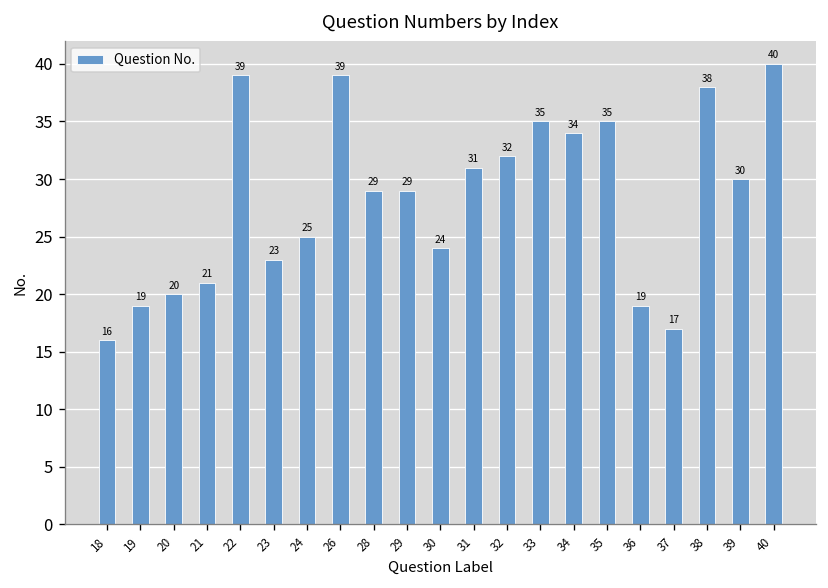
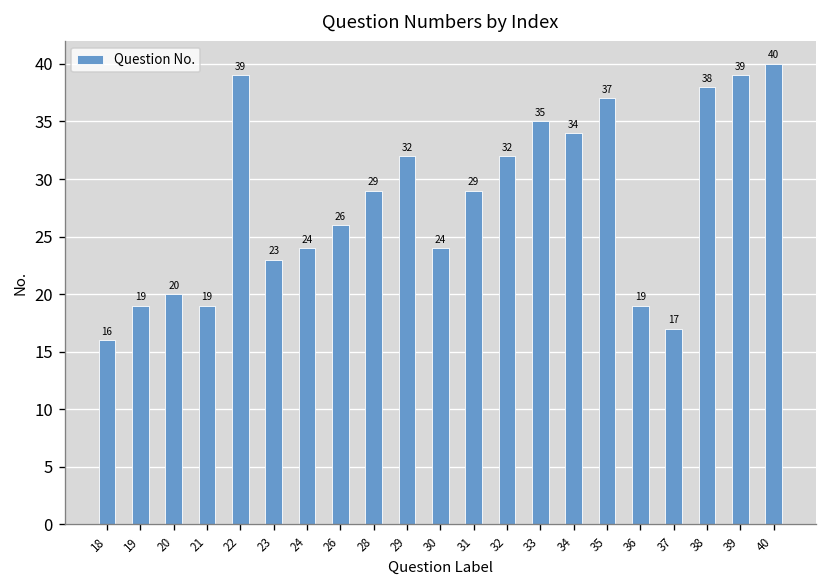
21: 21 -> 19
24: 25 -> 24
26: 39 -> 26
29: 29 -> 32
31: 31 -> 29
35: 35 -> 37
39: 30 -> 39
